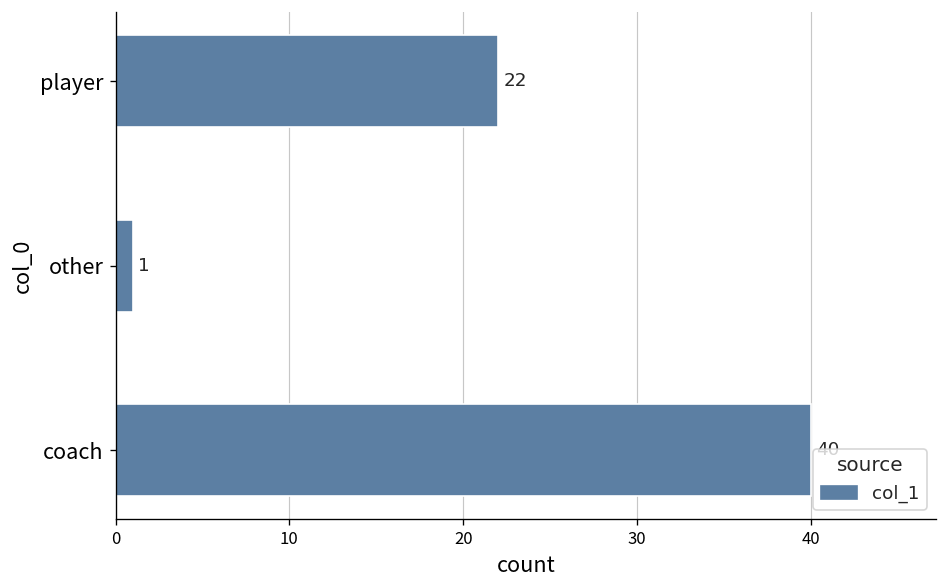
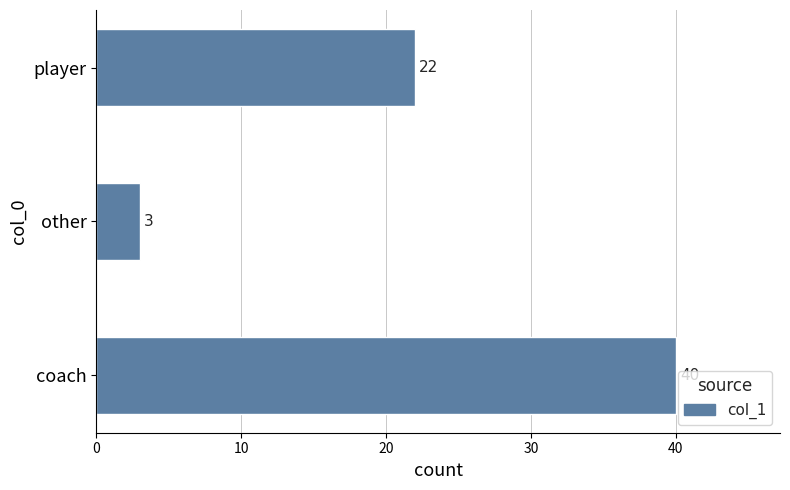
other: 1 -> 3
